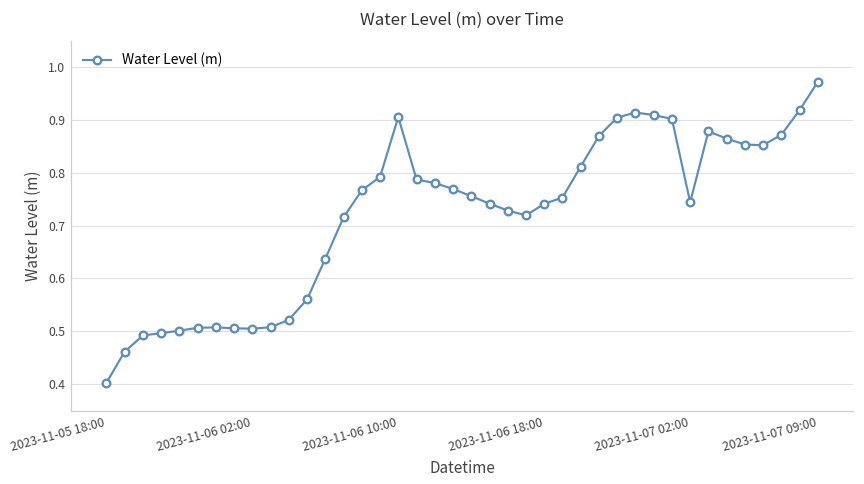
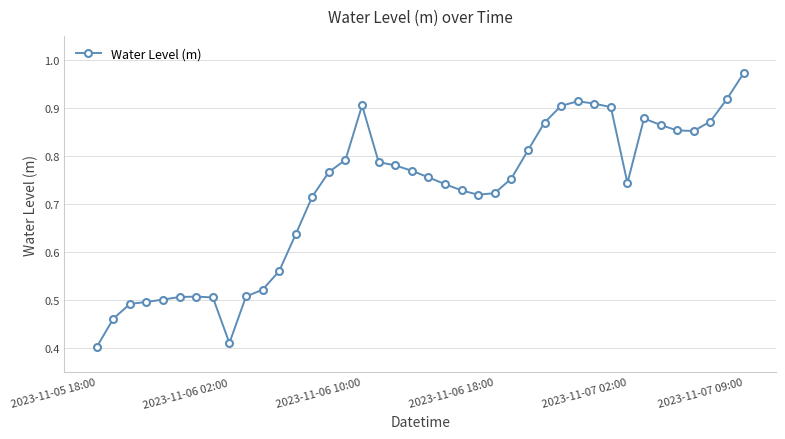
2023-11-06 02:00: 0.51 -> 0.41
2023-11-06 18:00: 0.74 -> 0.72
